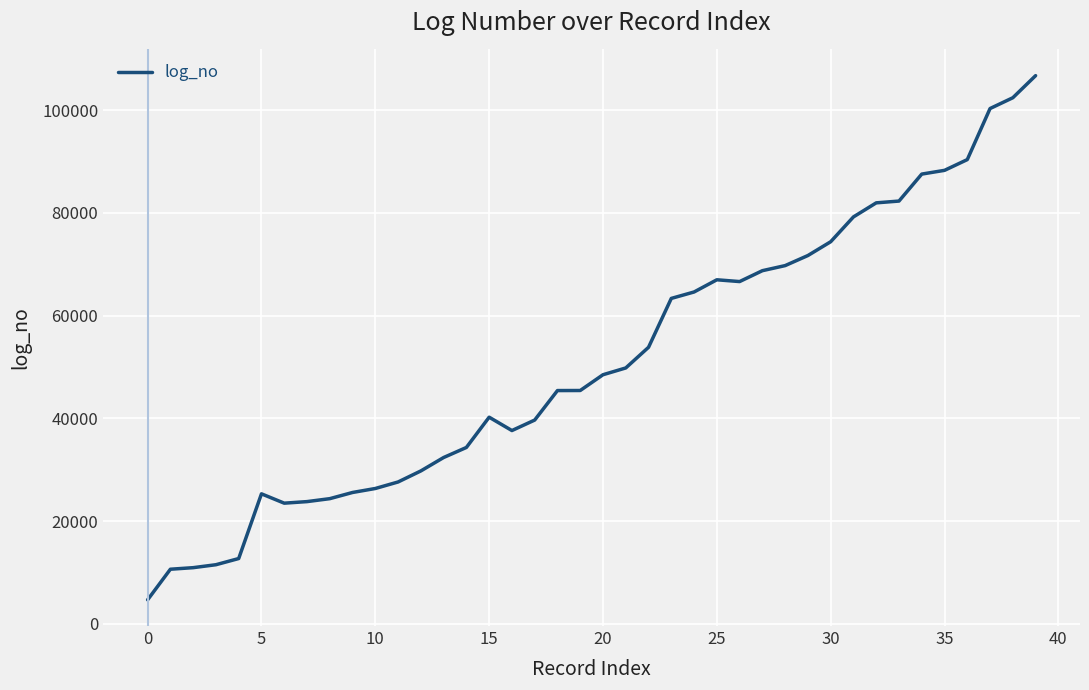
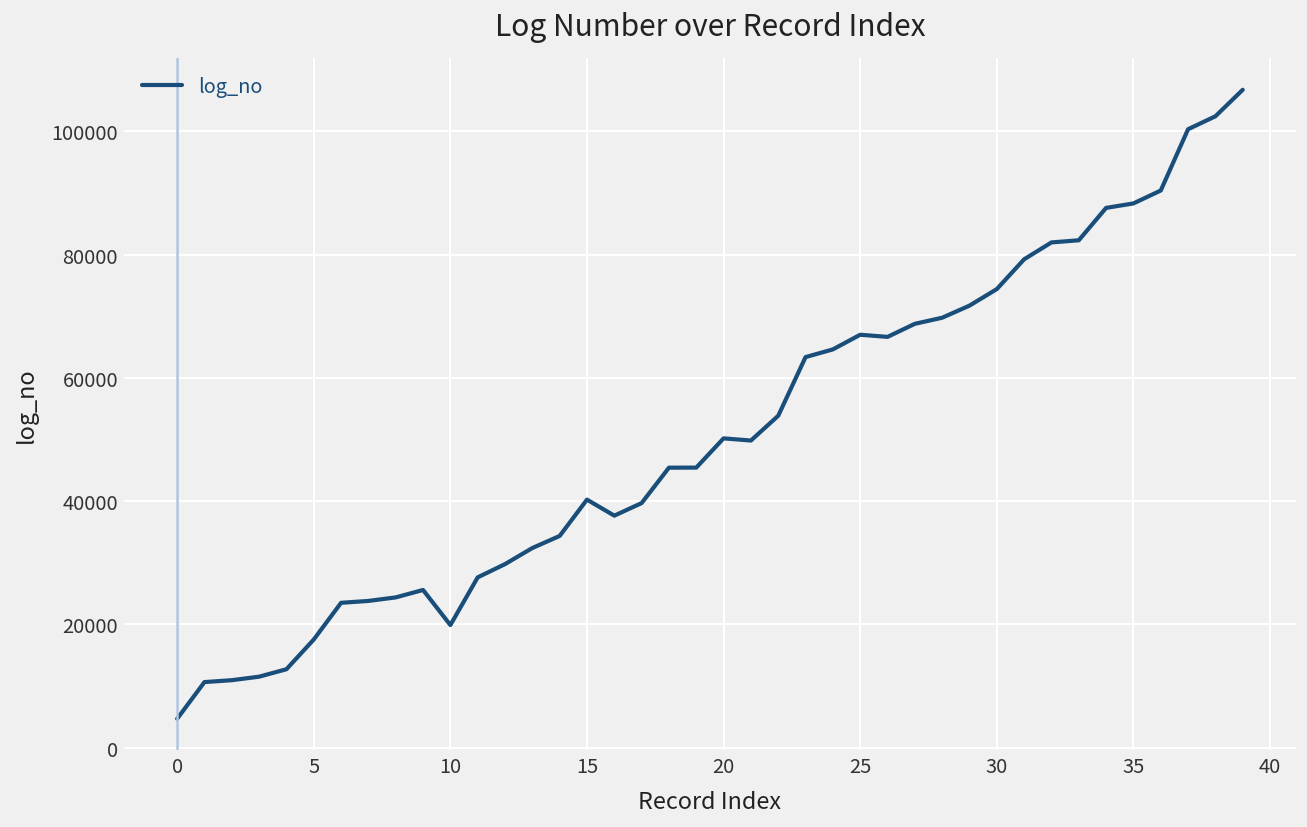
5: 25000 -> 18000
10: 26000 -> 20000
20: 49000 -> 50000
